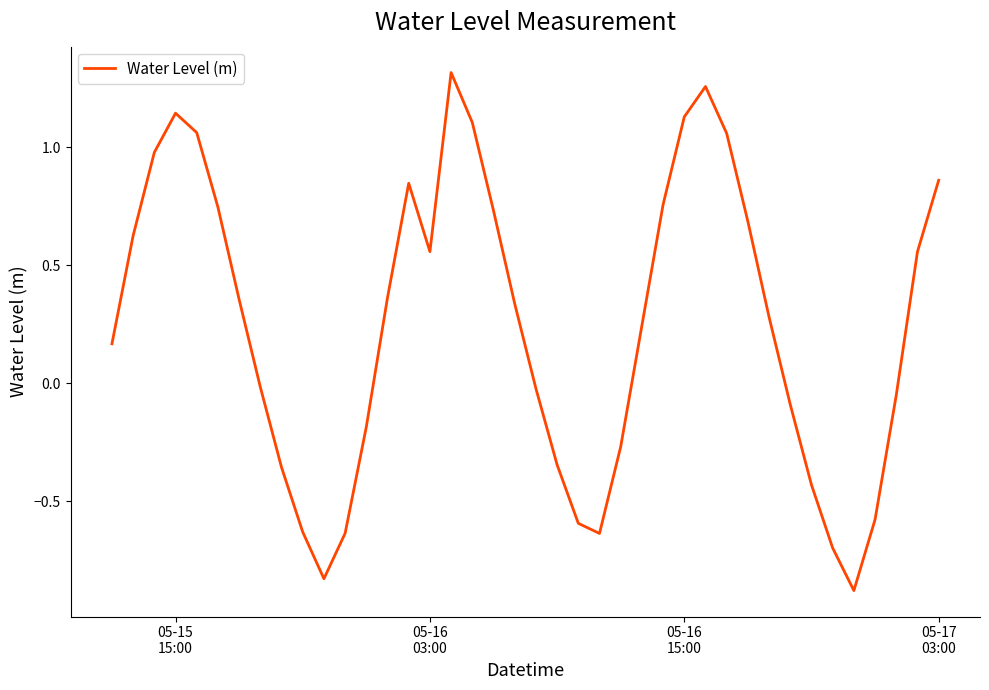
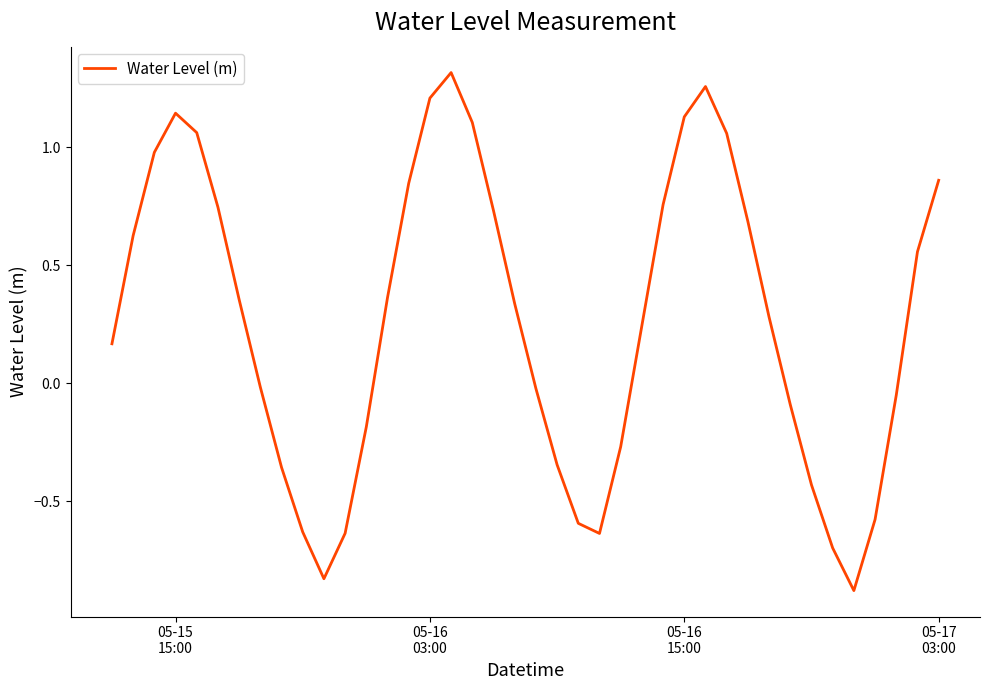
05-16 03:00: 0.56 -> 1.21
